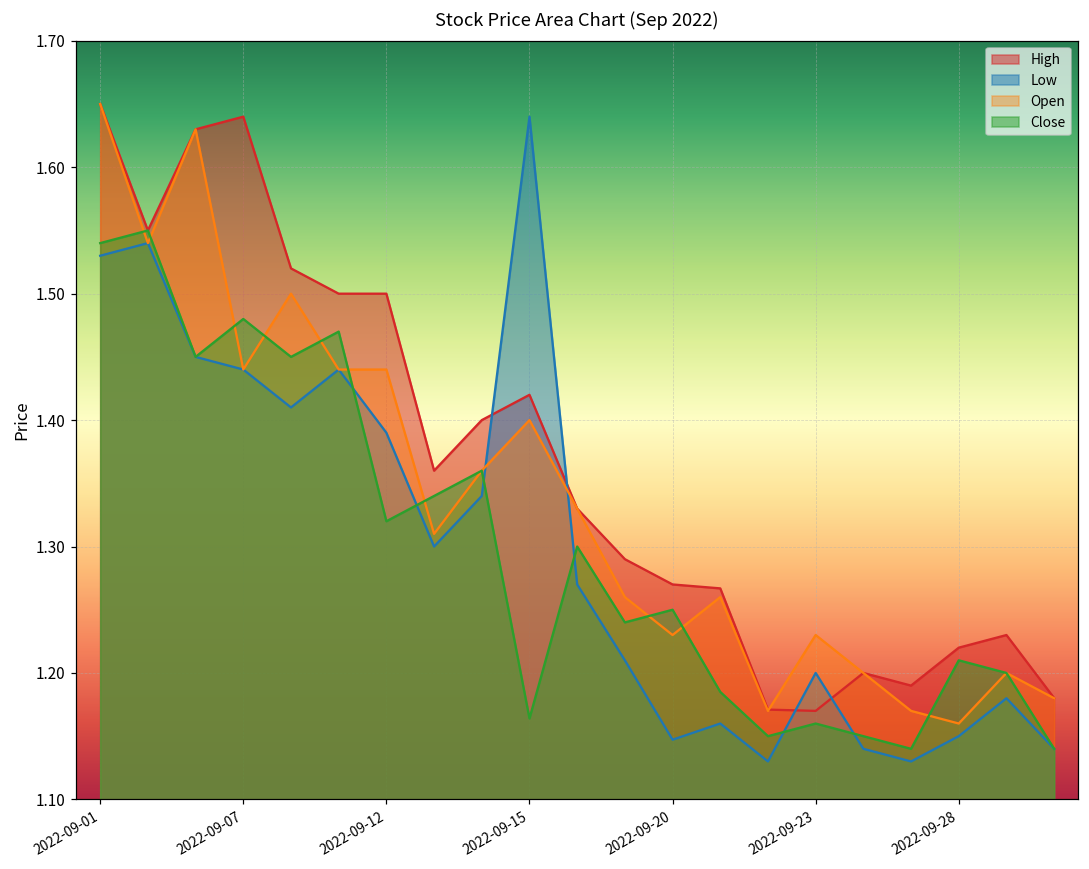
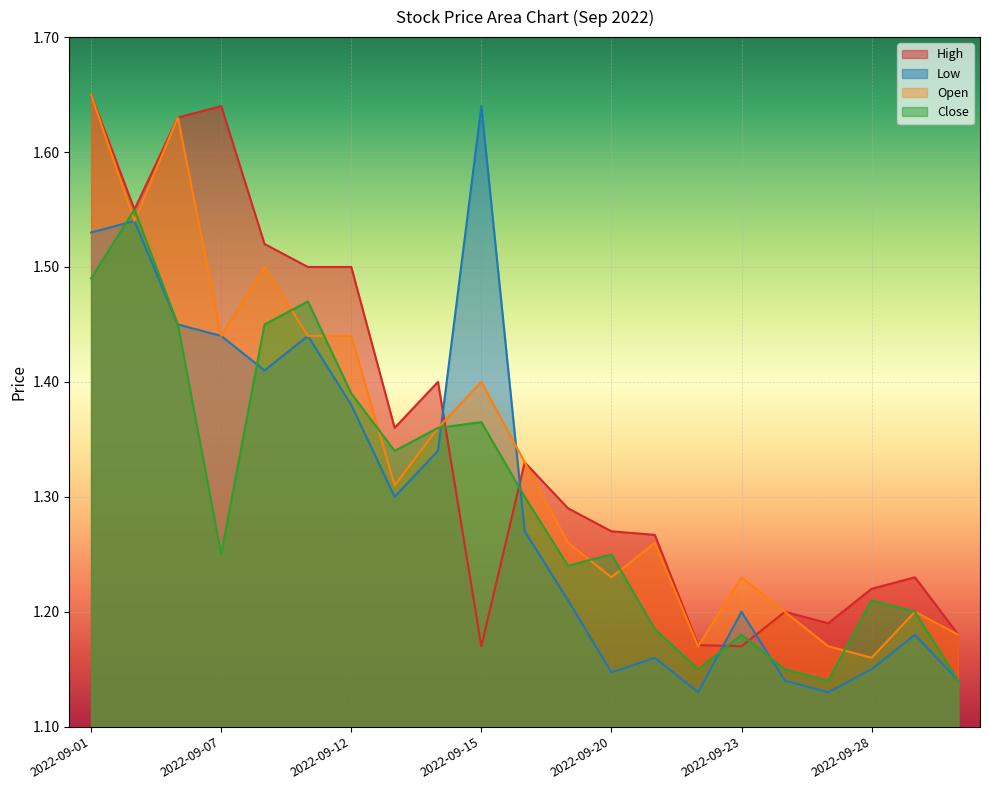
Close, 2022-09-01: 1.54 -> 1.49
Close, 2022-09-07: 1.48 -> 1.25
Low, 2022-09-12: 1.39 -> 1.38
Close, 2022-09-12: 1.32 -> 1.39
High, 2022-09-15: 1.42 -> 1.17
Close, 2022-09-15: 1.164 -> 1.365
Close, 2022-09-23: 1.16 -> 1.18
